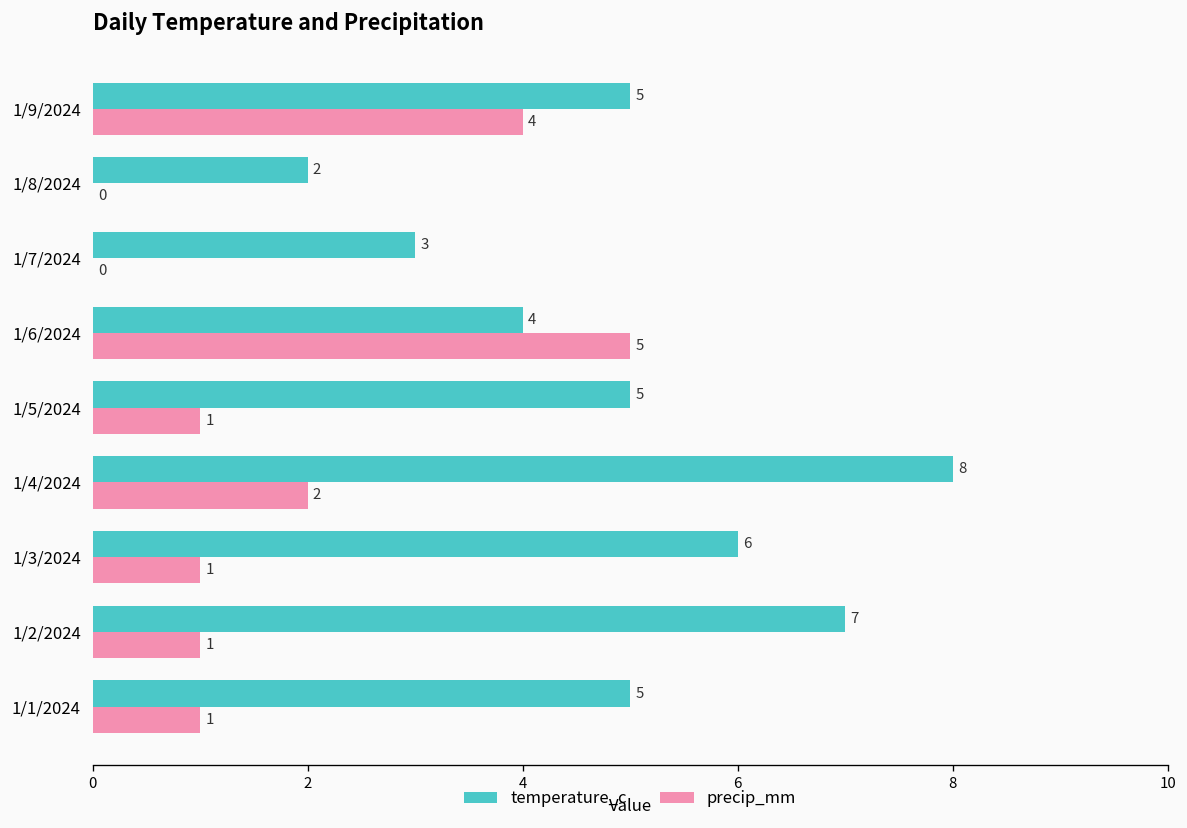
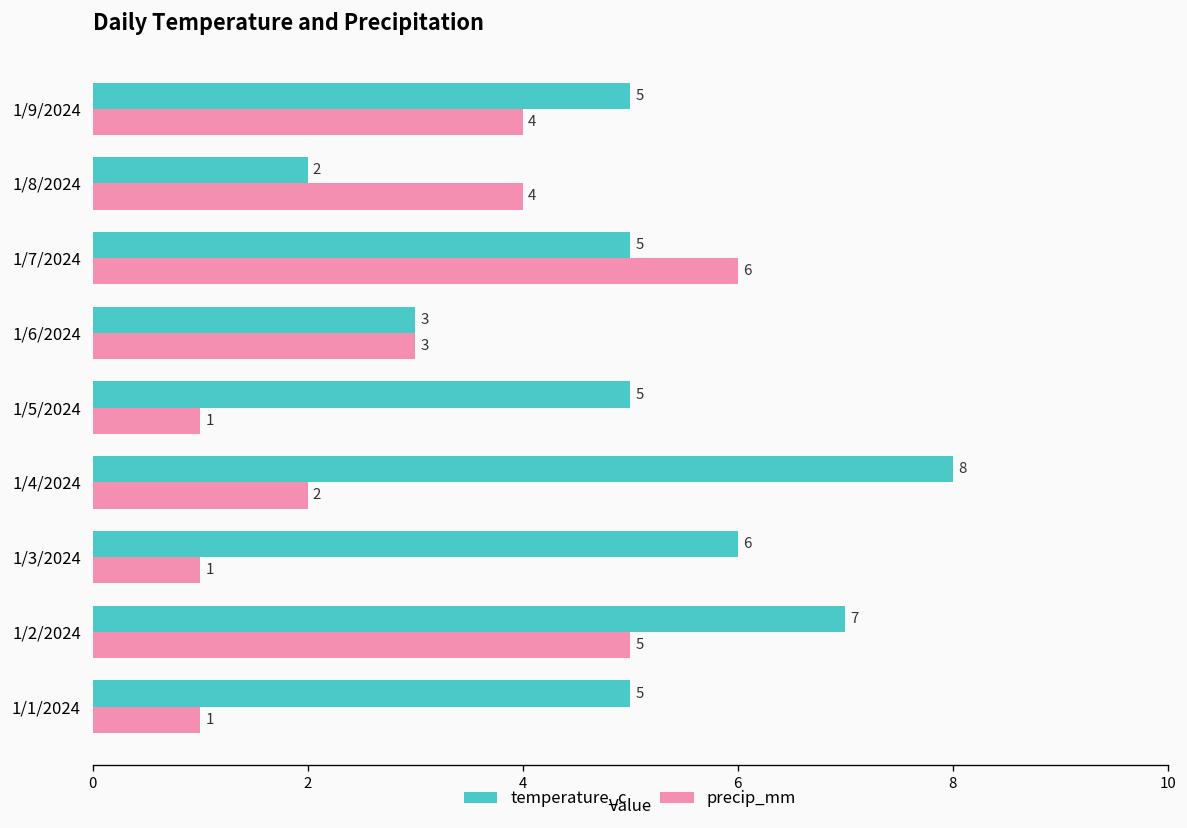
precip_mm, 1/8/2024: 0 -> 4
temperature_c, 1/7/2024: 3 -> 5
precip_mm, 1/7/2024: 0 -> 6
temperature_c, 1/6/2024: 4 -> 3
precip_mm, 1/6/2024: 5 -> 3
precip_mm, 1/2/2024: 1 -> 5
